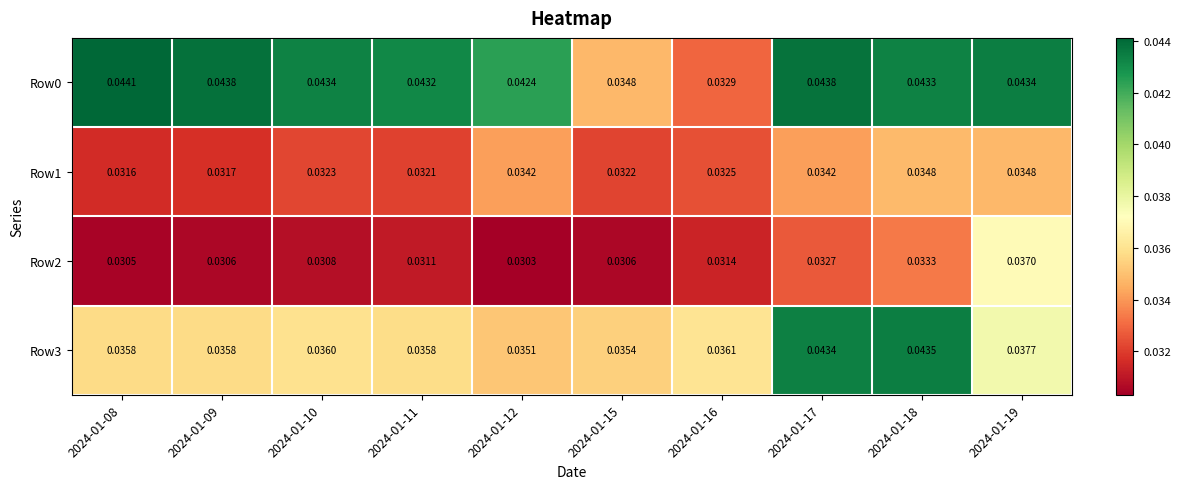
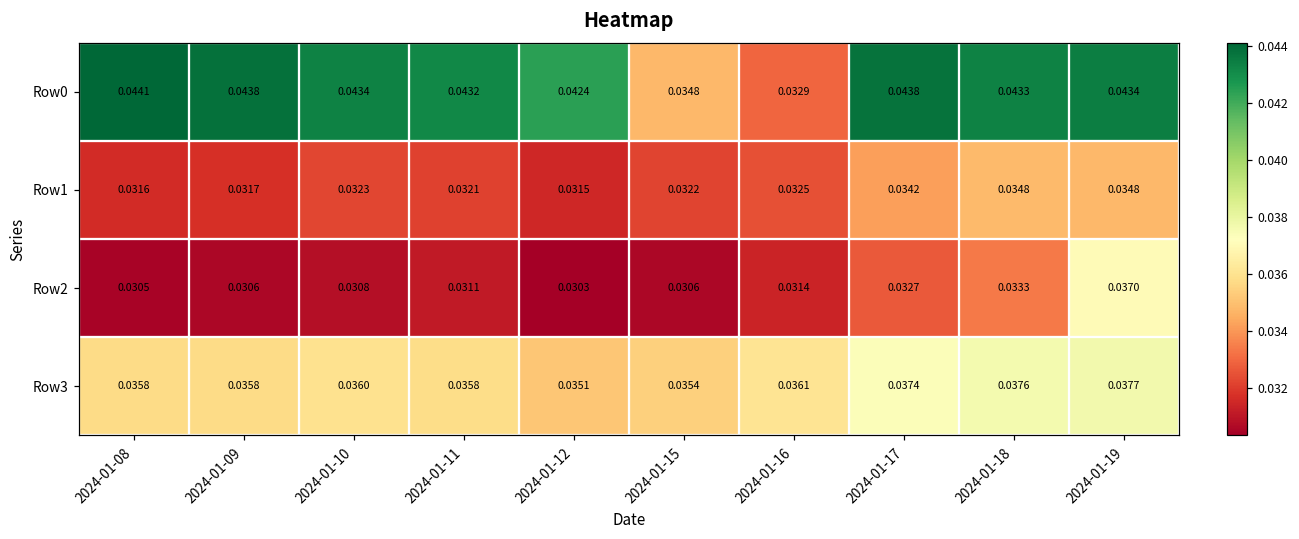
Row1, 2024-01-12: 0.0342 -> 0.0315
Row3, 2024-01-17: 0.0434 -> 0.0374
Row3, 2024-01-18: 0.0435 -> 0.0376
